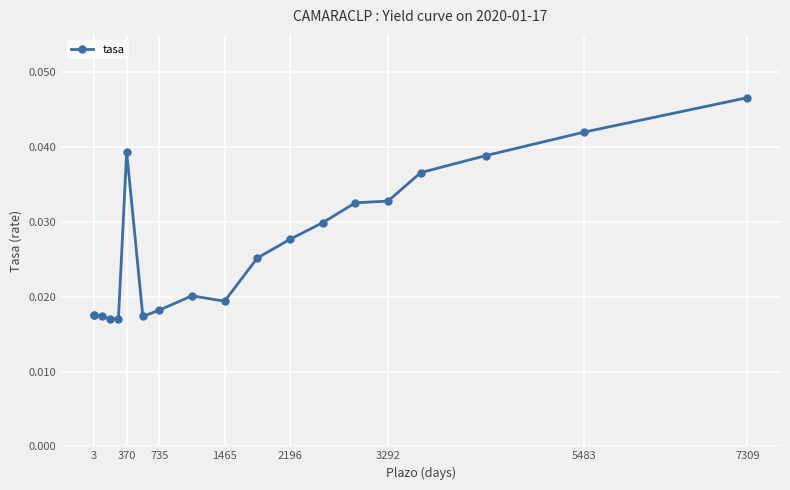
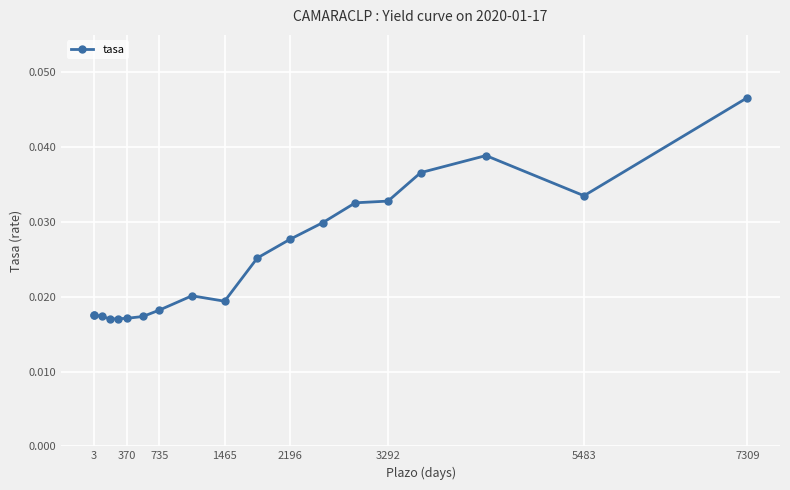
370: 0.039 -> 0.017
5483: 0.042 -> 0.033
